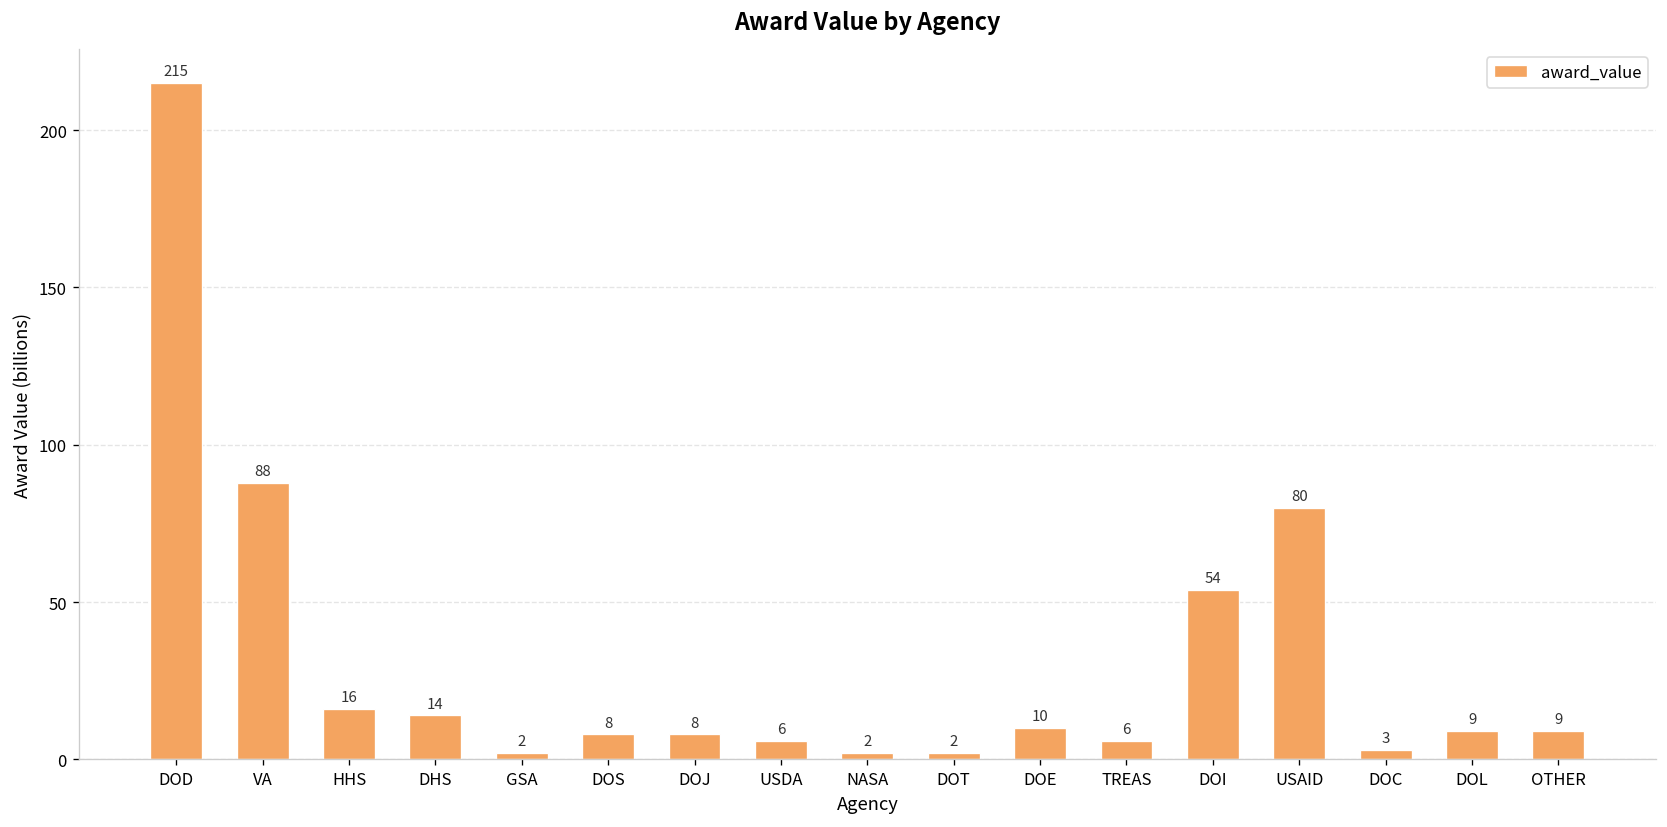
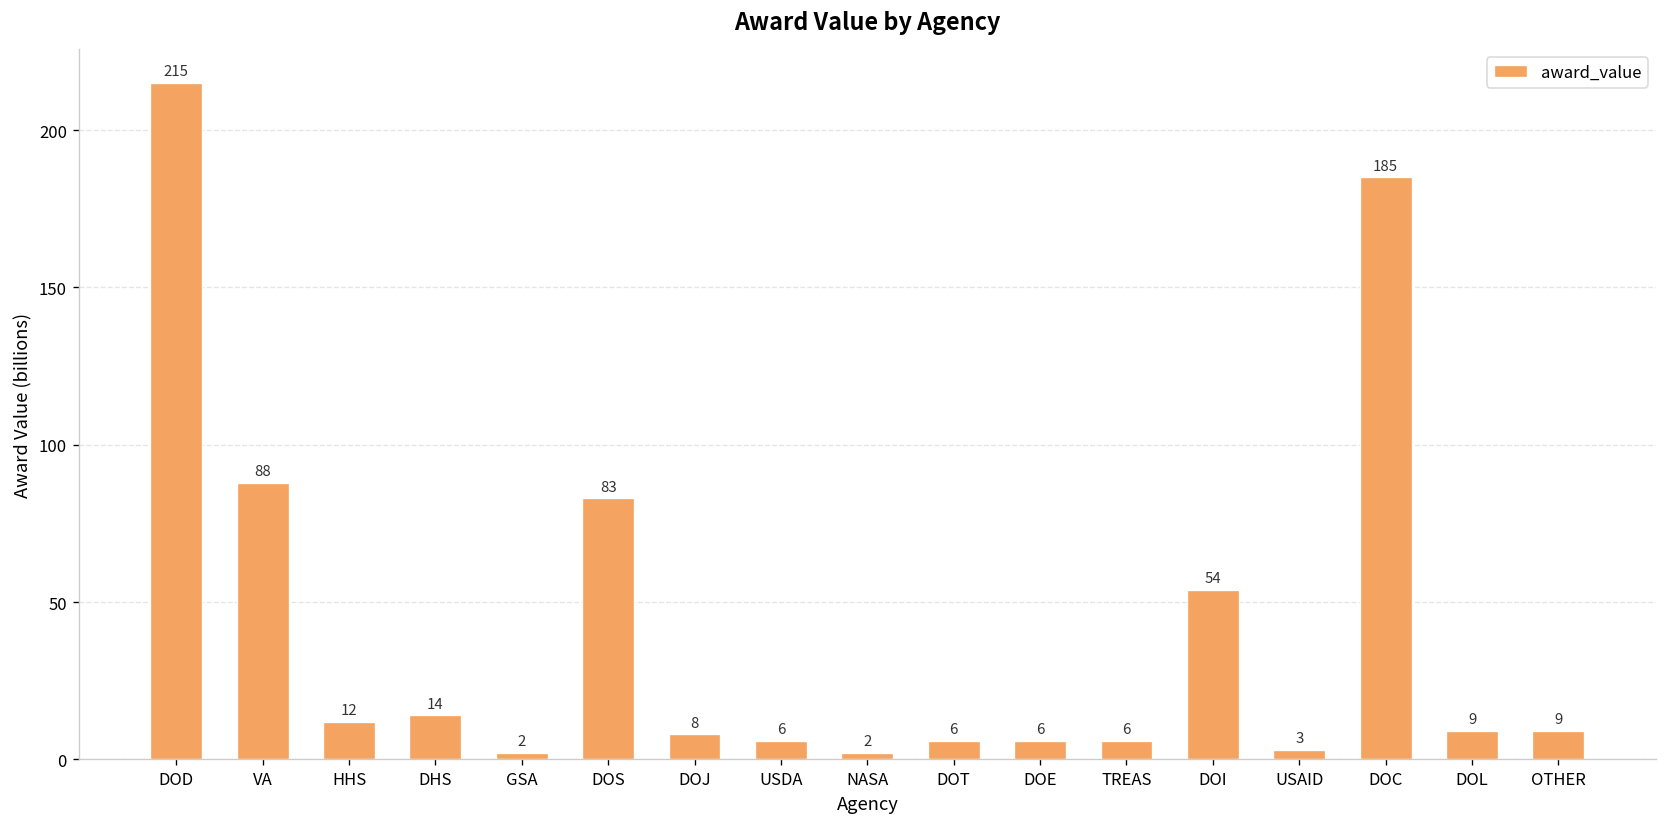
HHS: 16 -> 12
DOS: 8 -> 83
DOT: 2 -> 6
DOE: 10 -> 6
USAID: 80 -> 3
DOC: 3 -> 185
